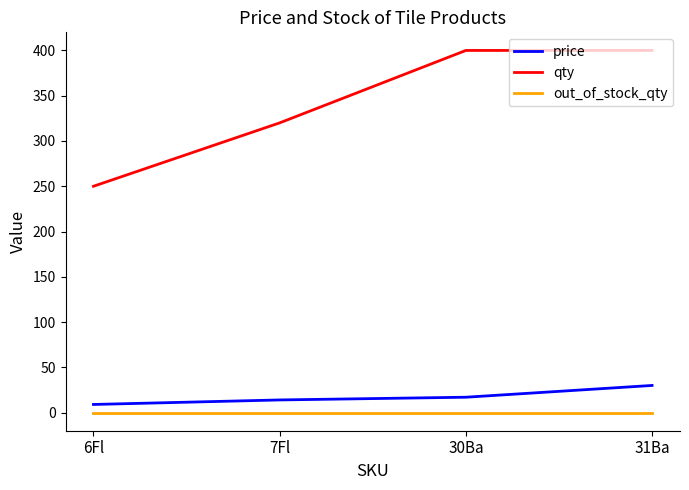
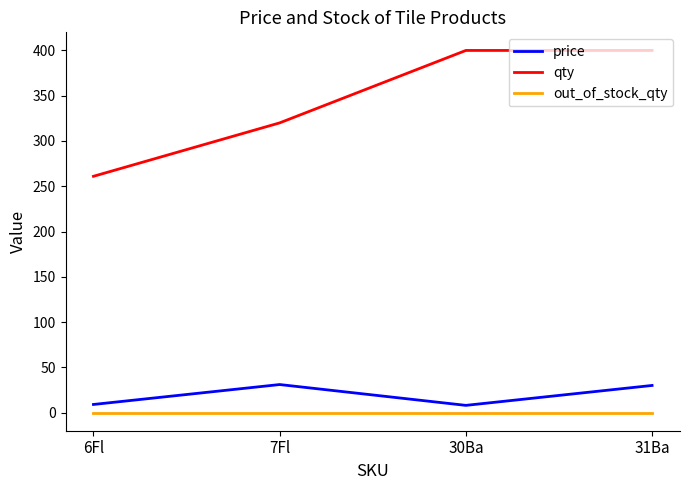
qty, 6Fl: 250 -> 260
price, 7Fl: 10 -> 30
price, 30Ba: 20 -> 10
